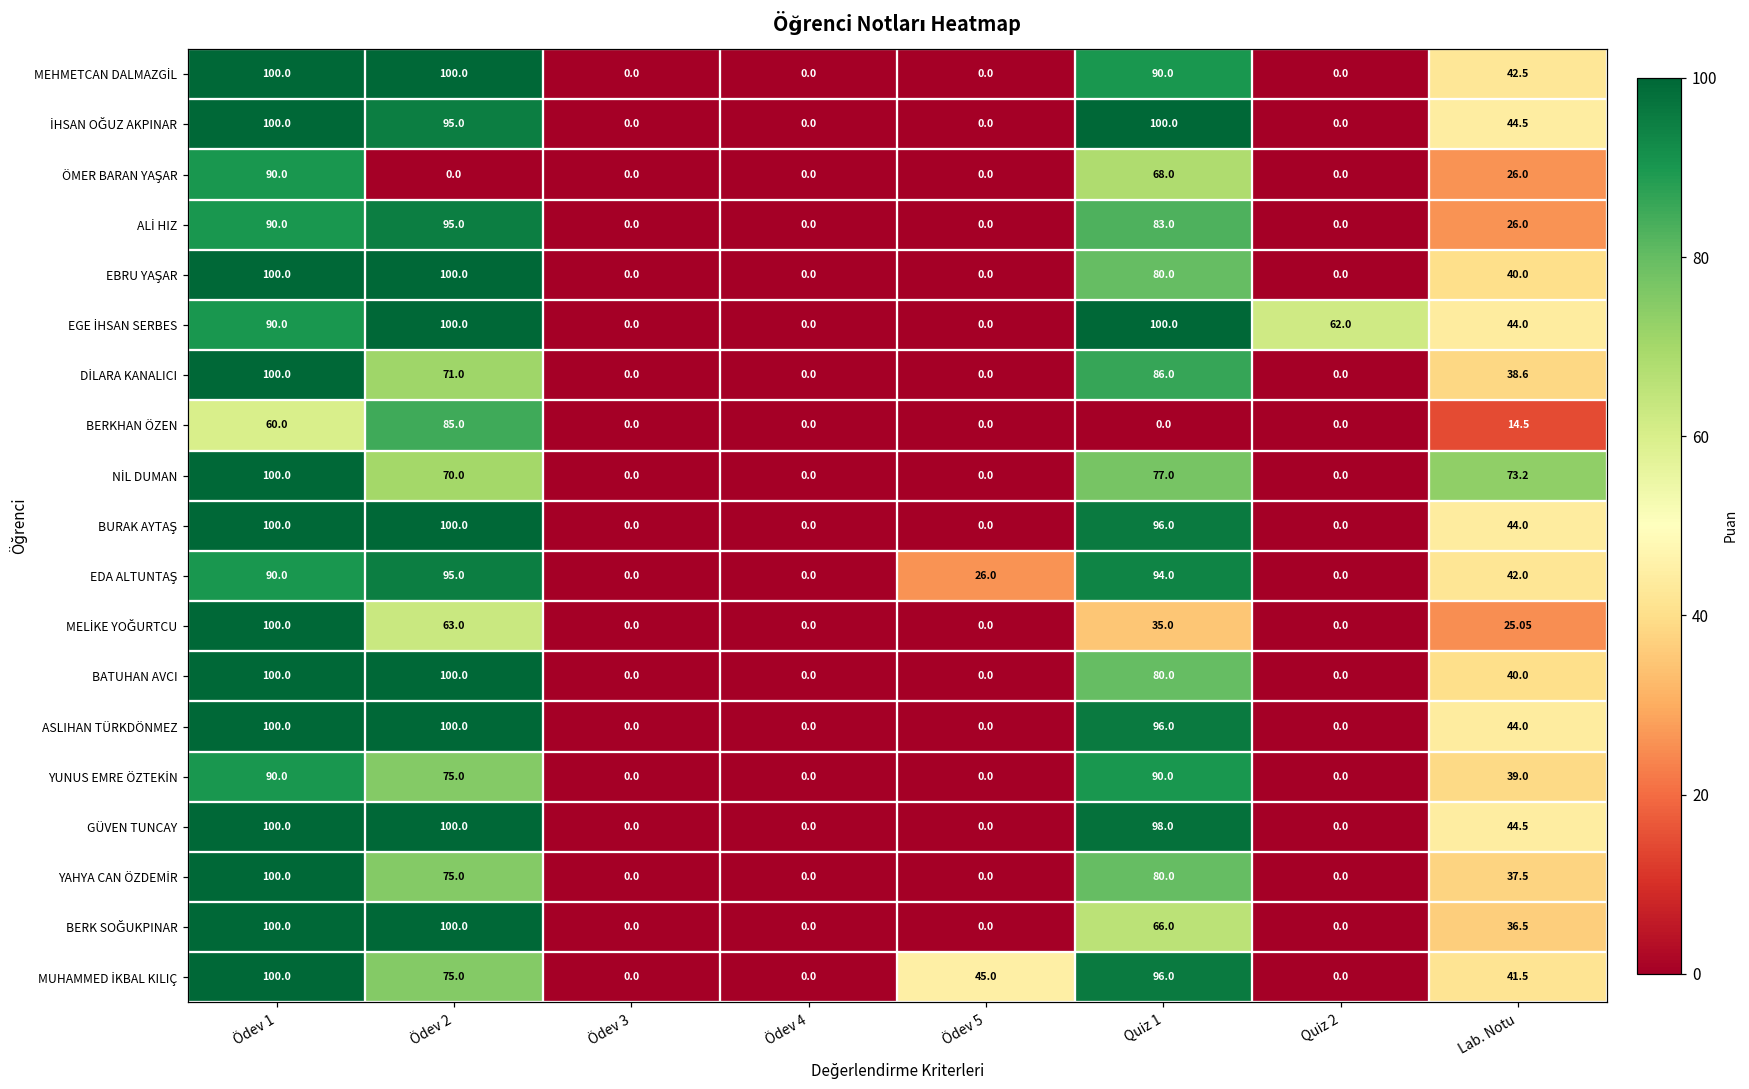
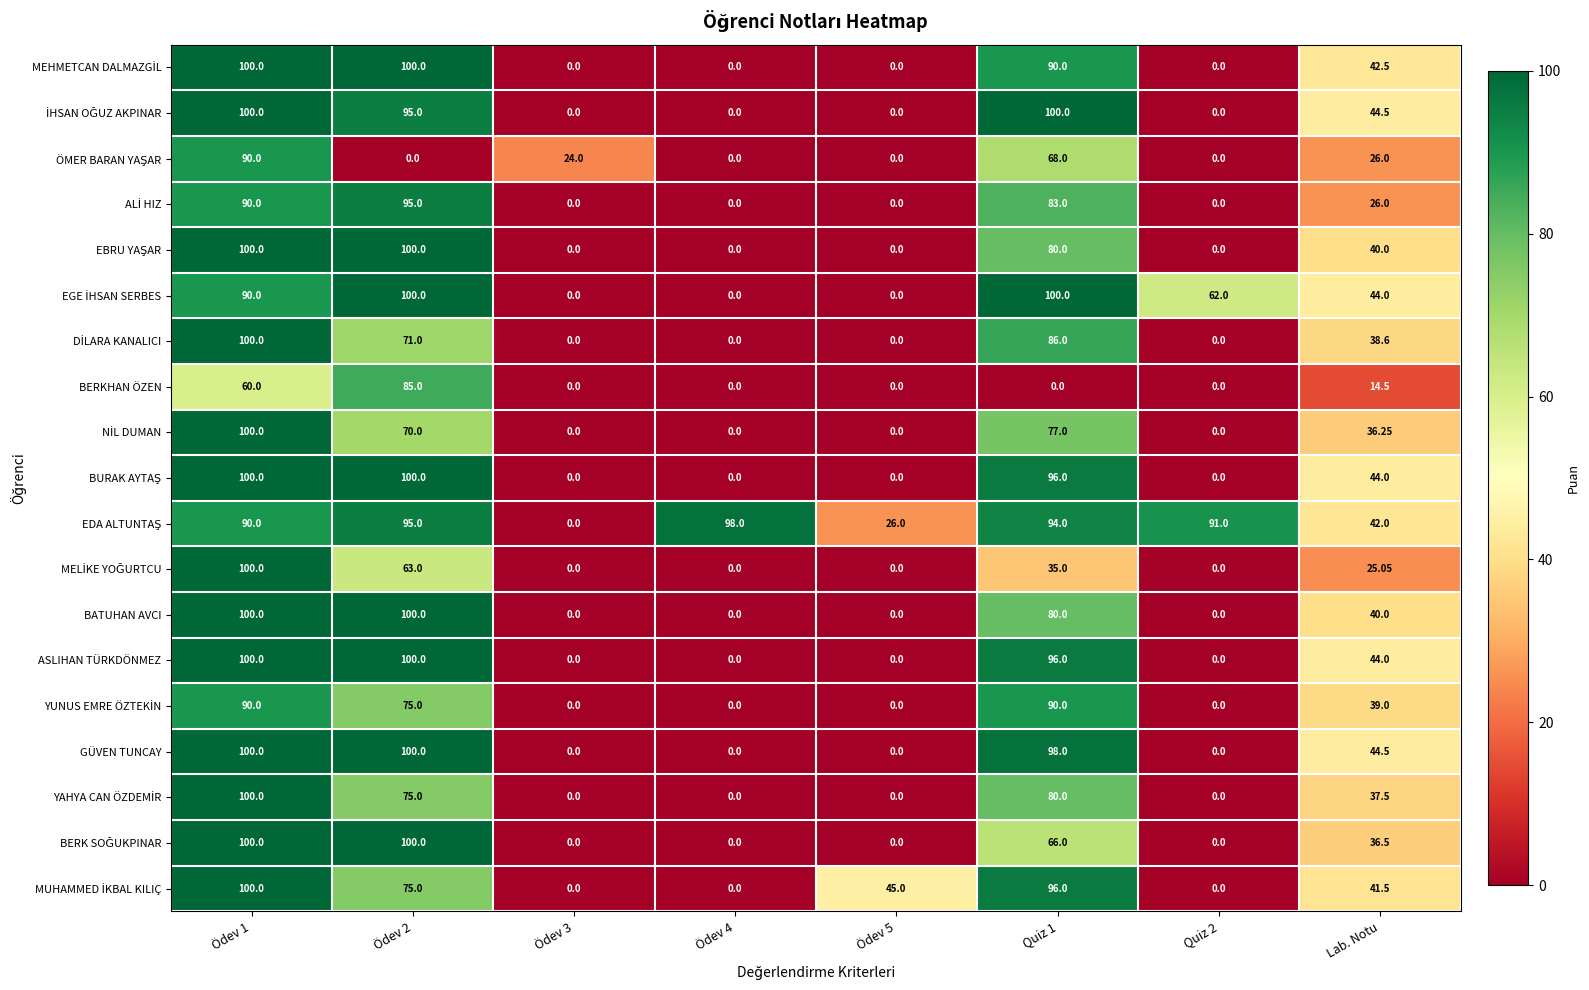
ÖMER BARAN YAŞAR, Ödev 3: 0.0 -> 24.0
NİL DUMAN, Lab. Notu: 73.2 -> 36.25
EDA ALTUNTAŞ, Ödev 4: 0.0 -> 98.0
EDA ALTUNTAŞ, Quiz 2: 0.0 -> 91.0
